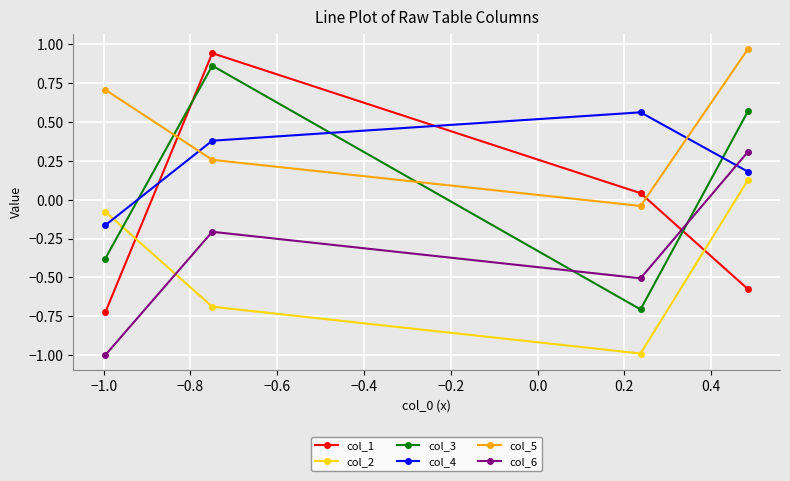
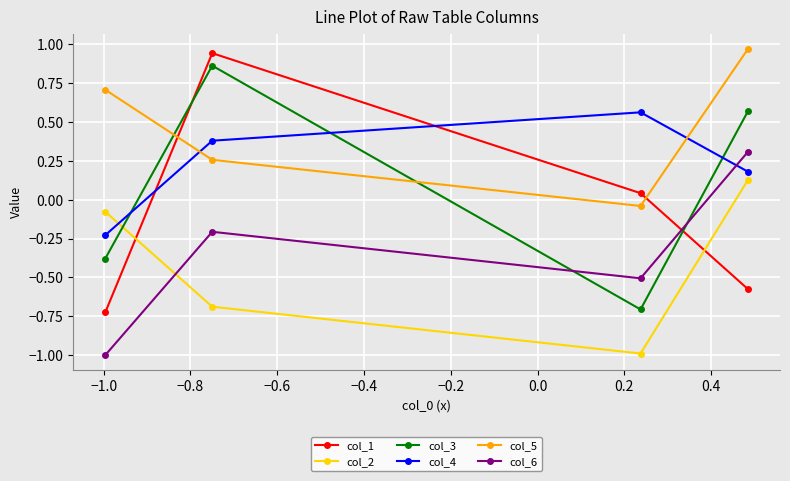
col_4, −1.0: -0.16 -> -0.23
